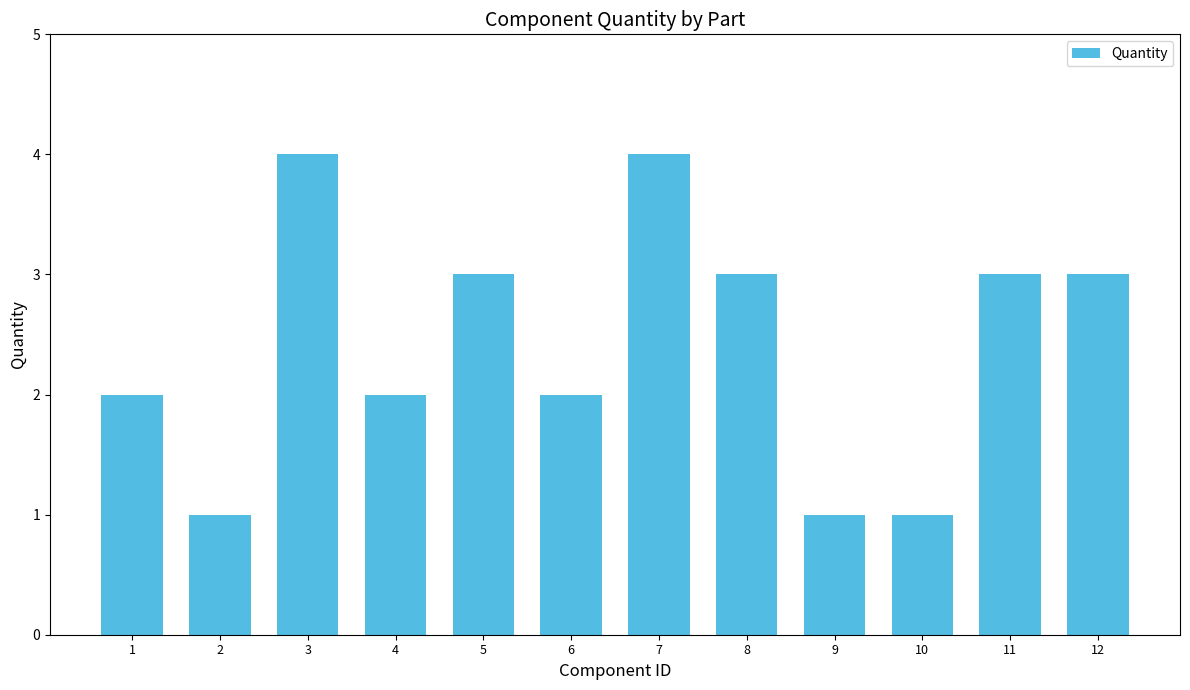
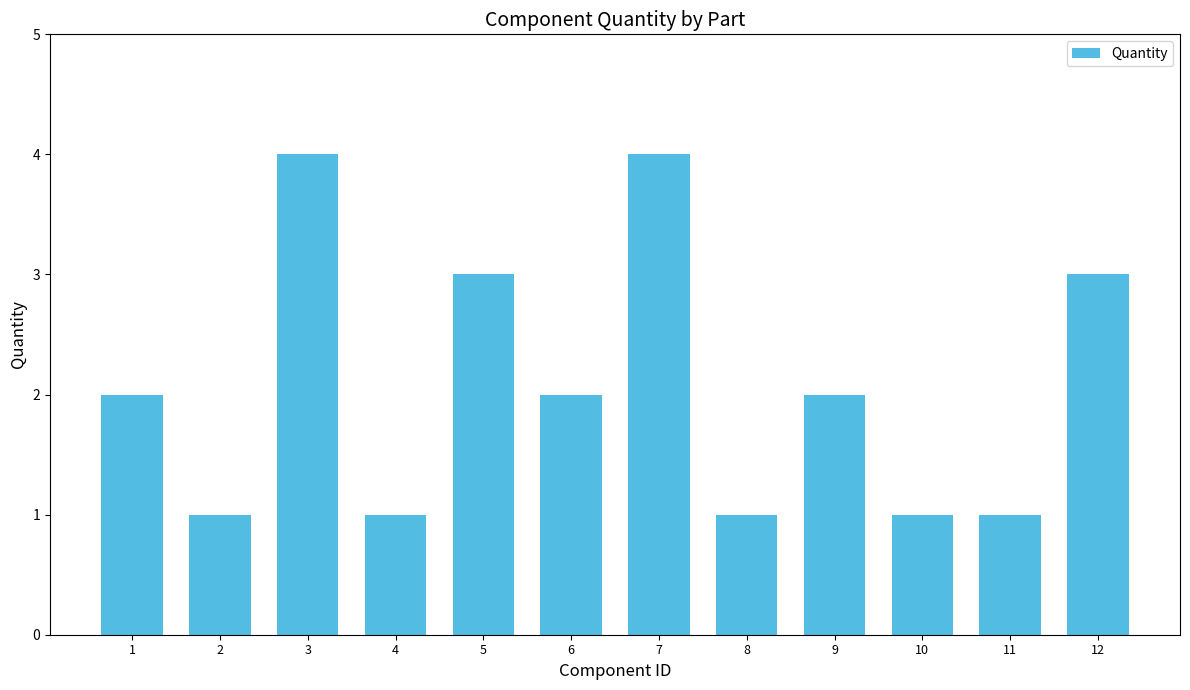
4: 2 -> 1
8: 3 -> 1
9: 1 -> 2
11: 3 -> 1
